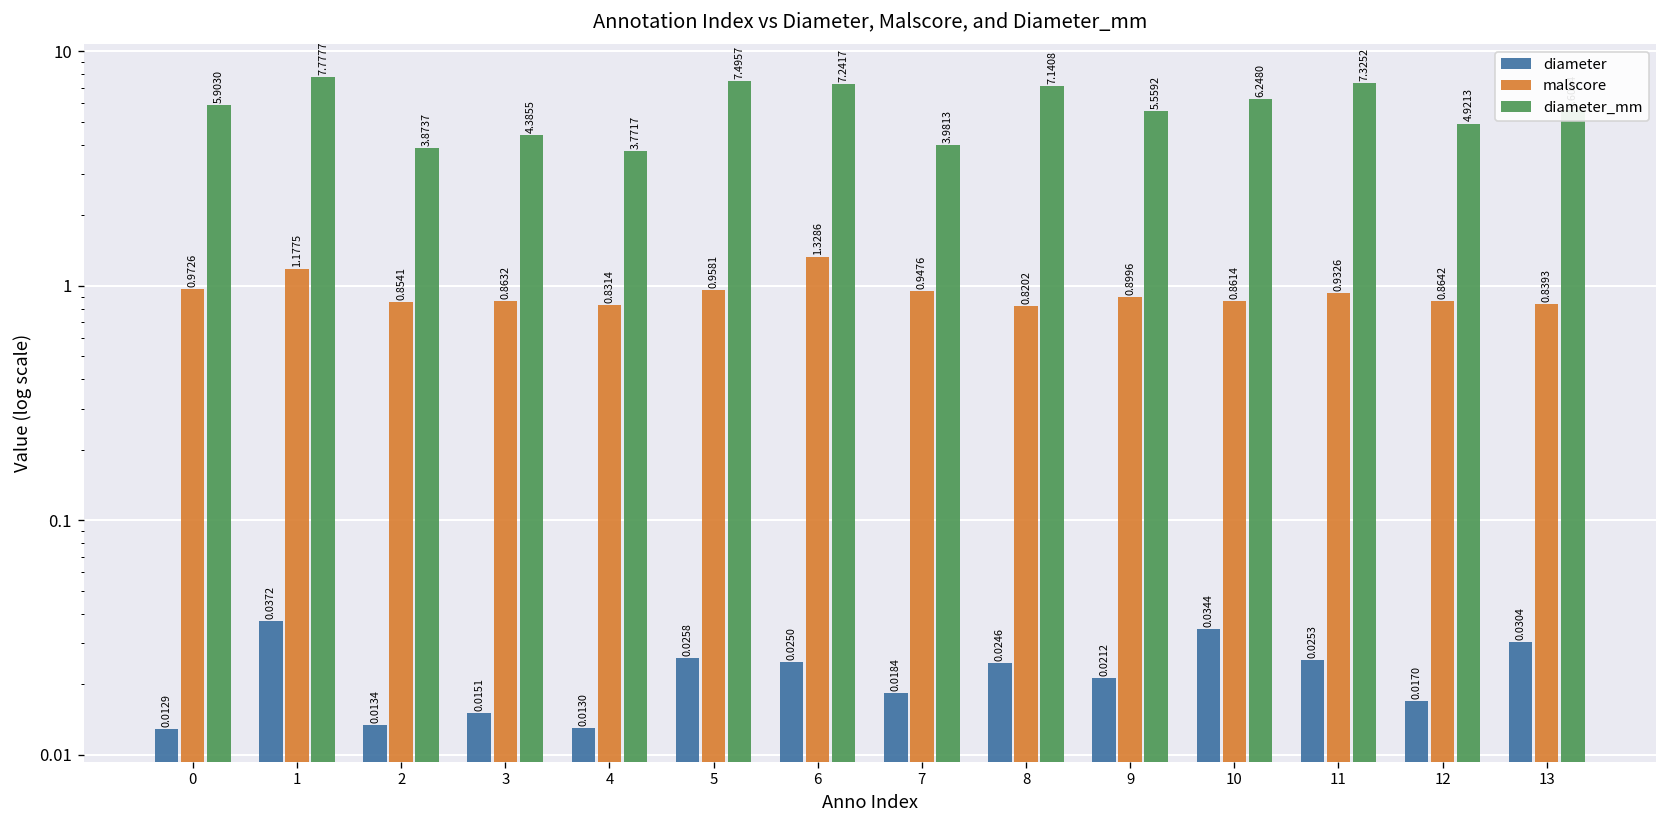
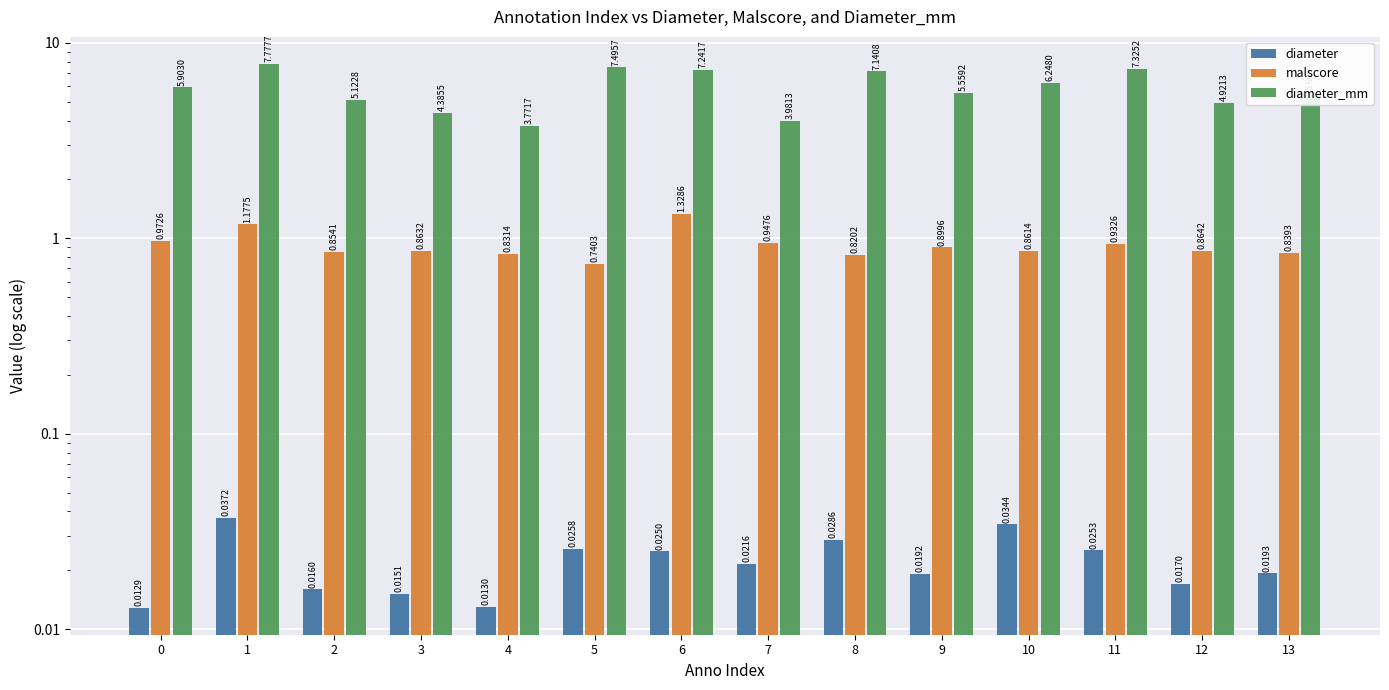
diameter, 2: 0.0134 -> 0.0160
diameter_mm, 2: 3.8737 -> 5.1228
malscore, 5: 0.9581 -> 0.7403
diameter, 7: 0.0184 -> 0.0216
diameter, 8: 0.0246 -> 0.0286
diameter, 9: 0.0212 -> 0.0192
diameter, 13: 0.0304 -> 0.0193
